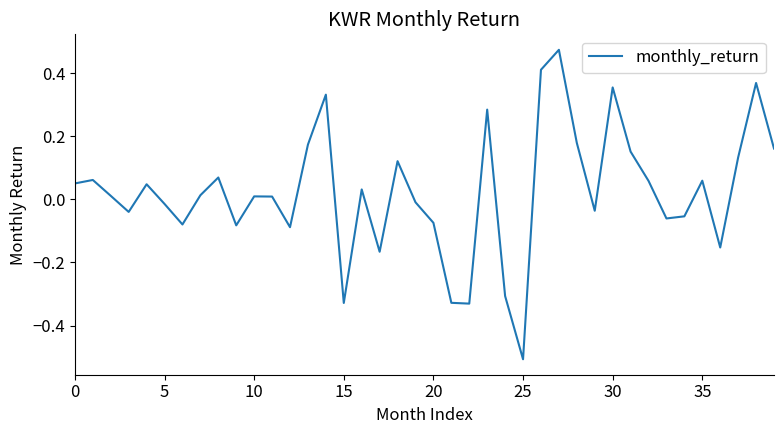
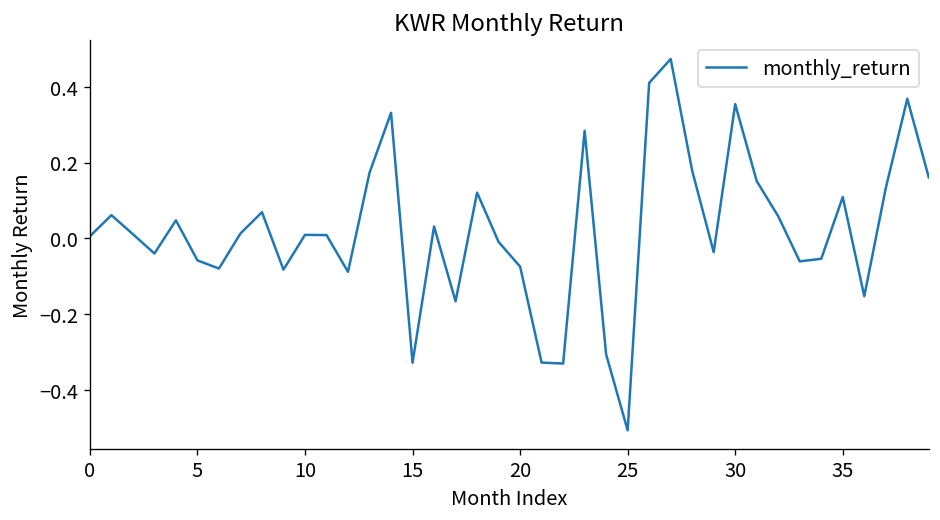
0: 0.05 -> 0.01
5: -0.01 -> -0.06
35: 0.06 -> 0.11
